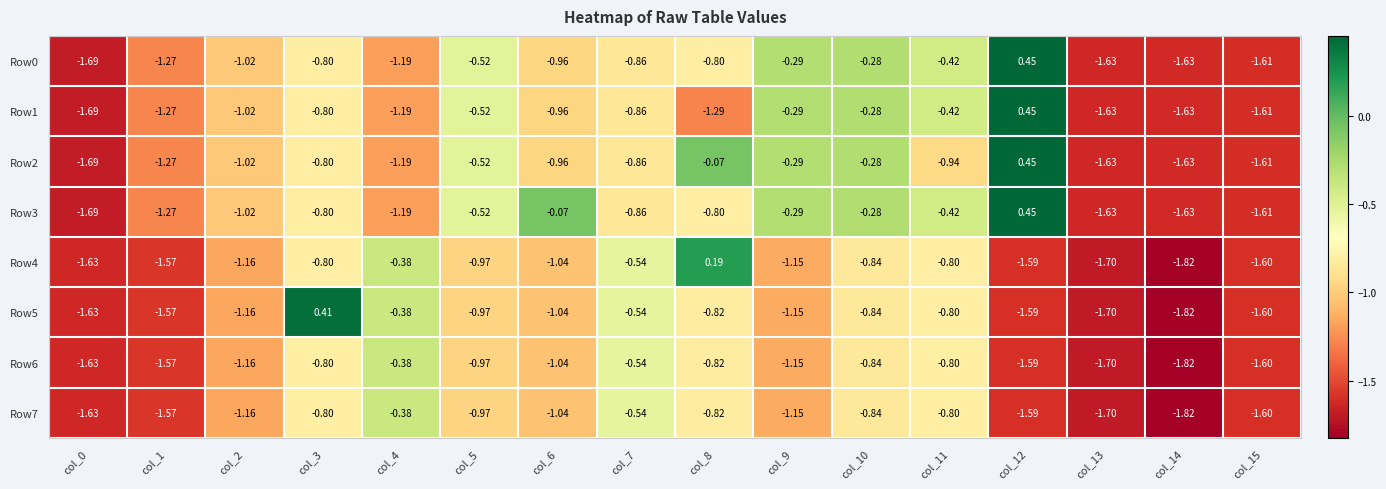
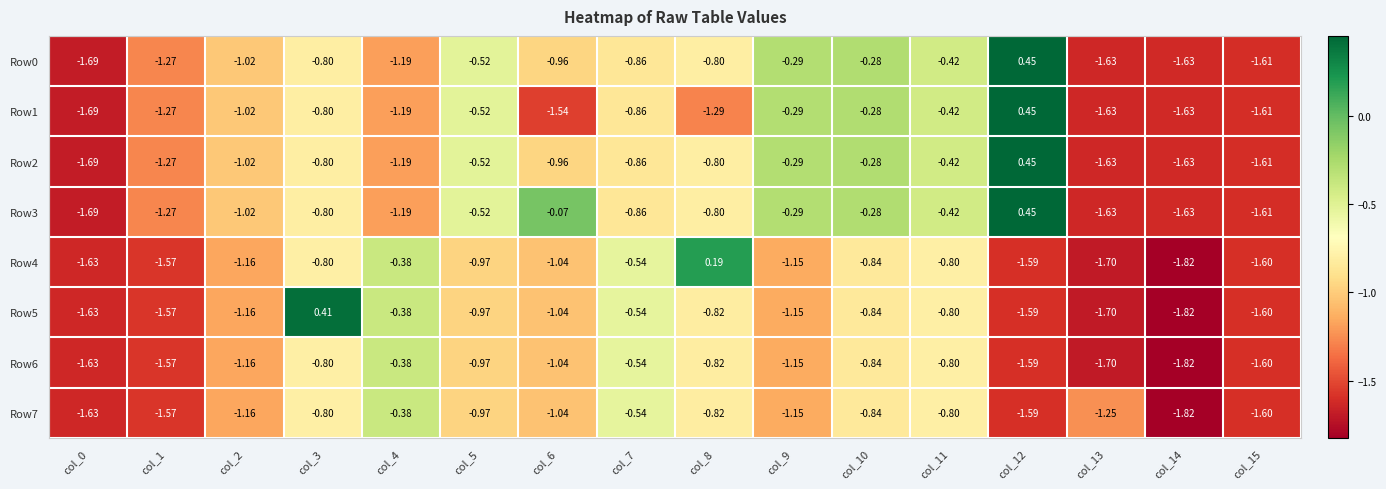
Row1, col_6: -0.96 -> -1.54
Row2, col_8: -0.07 -> -0.80
Row2, col_11: -0.94 -> -0.42
Row7, col_13: -1.70 -> -1.25
